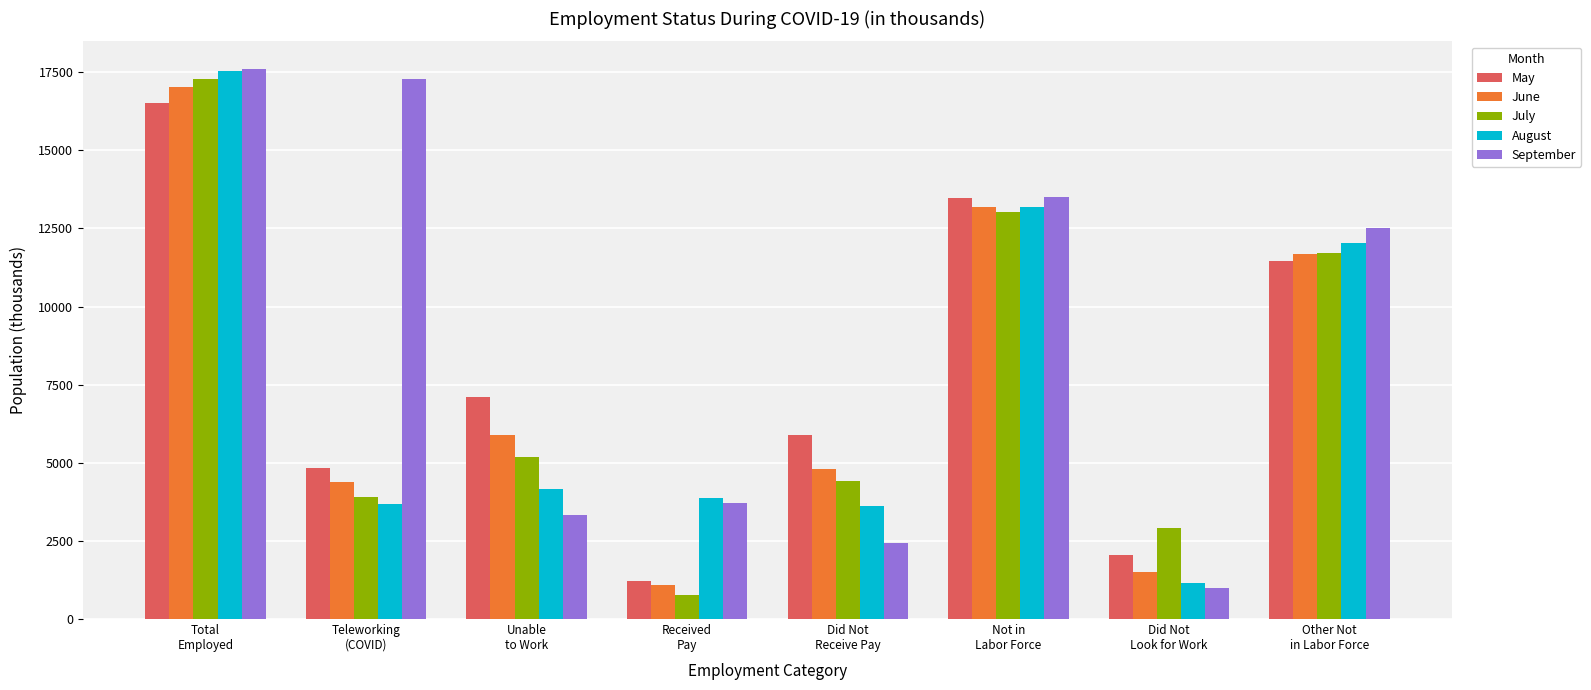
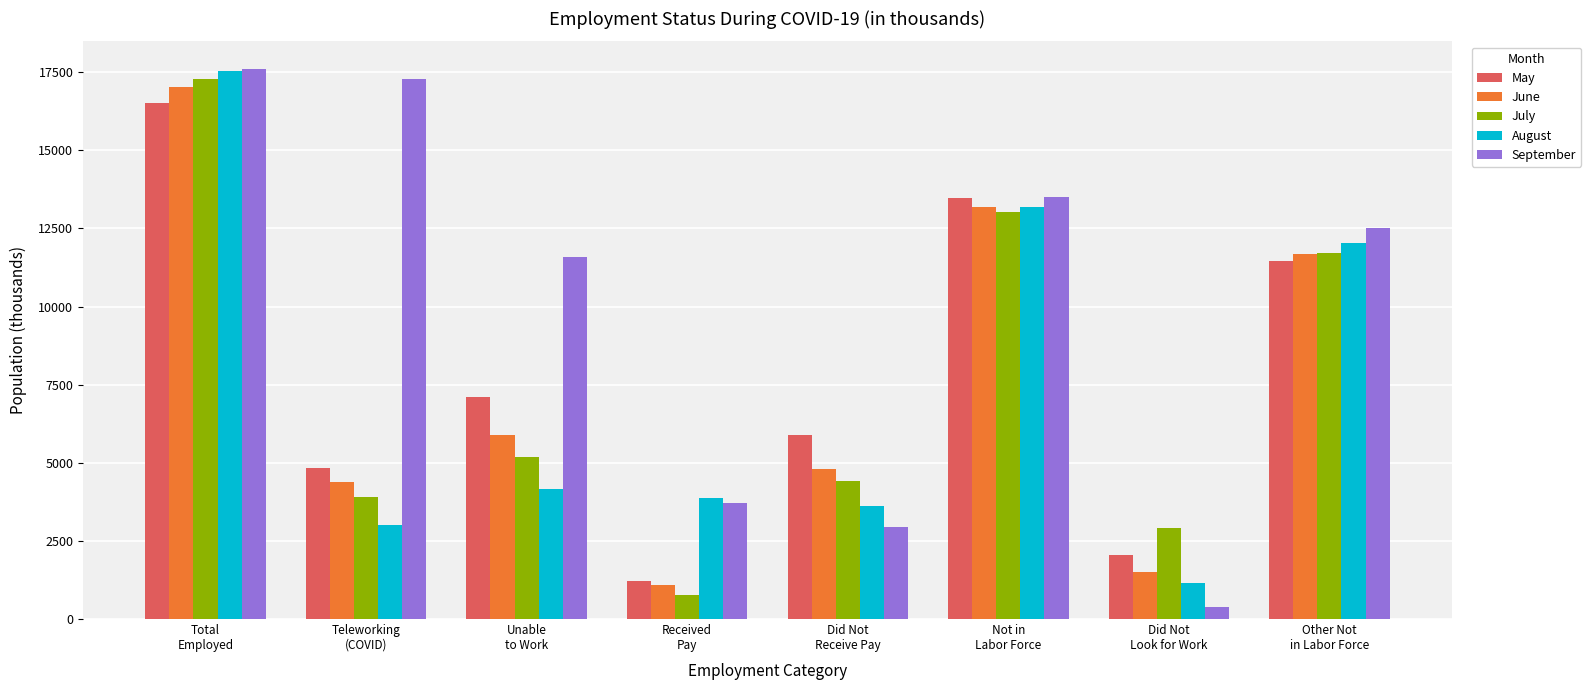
August, Teleworking (COVID): 3700 -> 3000
September, Unable to Work: 3300 -> 11600
September, Did Not Receive Pay: 2400 -> 2900
September, Did Not Look for Work: 1000 -> 400
